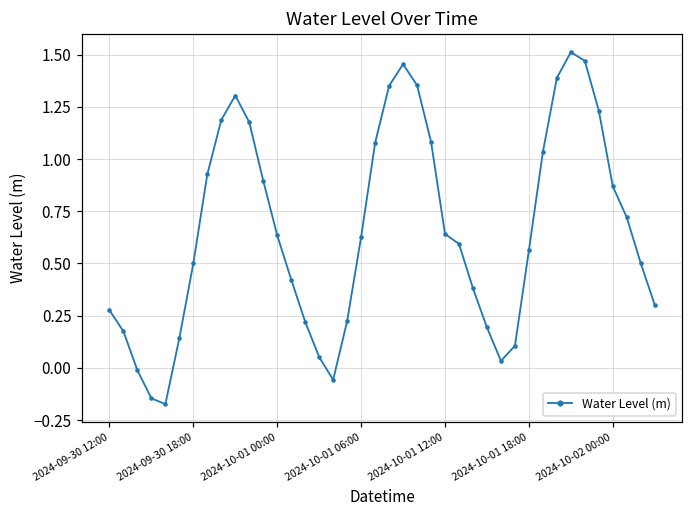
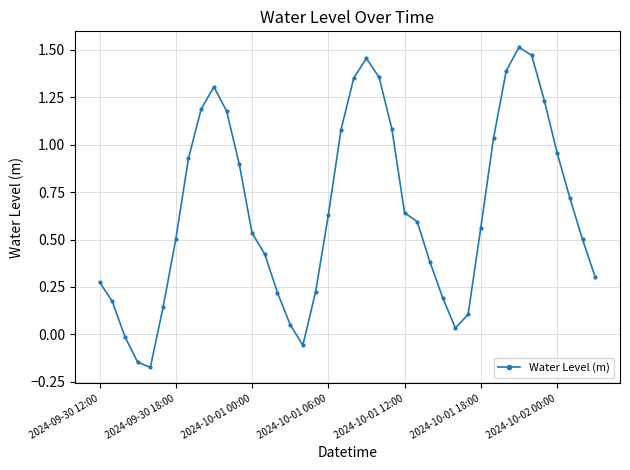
2024-10-01 00:00: 0.63 -> 0.53
2024-10-02 00:00: 0.87 -> 0.96
